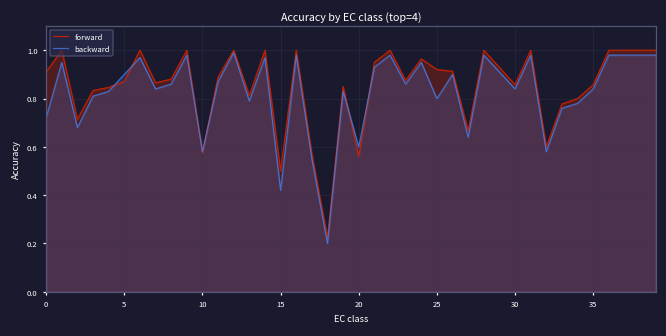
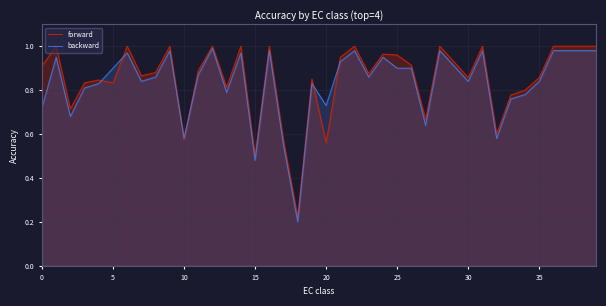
forward, 5: 0.87 -> 0.83
backward, 15: 0.42 -> 0.48
backward, 20: 0.60 -> 0.73
forward, 25: 0.92 -> 0.96
backward, 25: 0.8 -> 0.9
